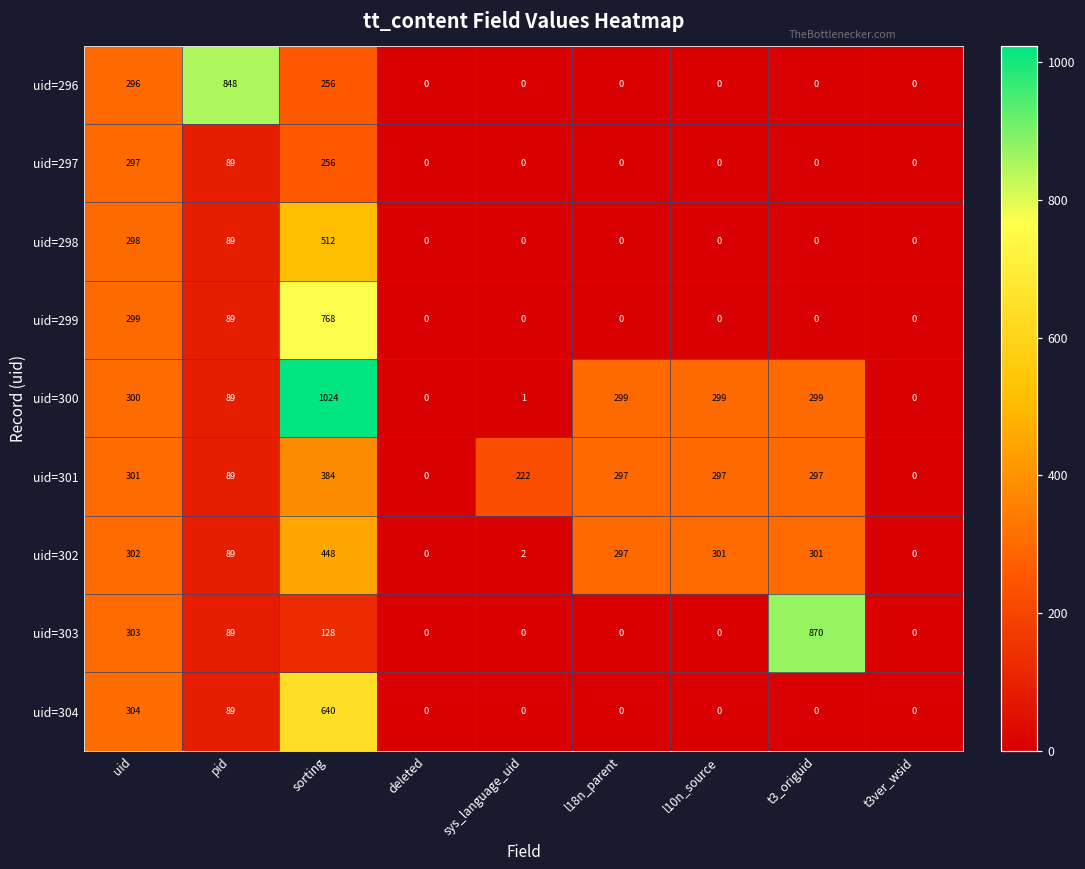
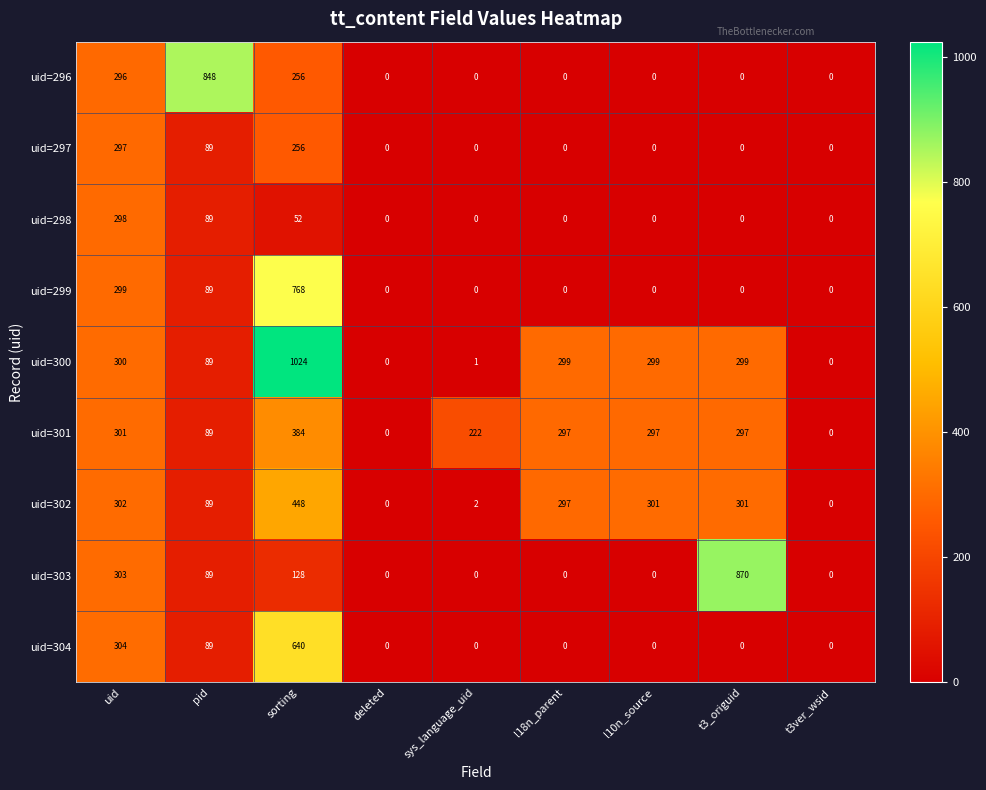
uid=298, sorting: 512 -> 52
